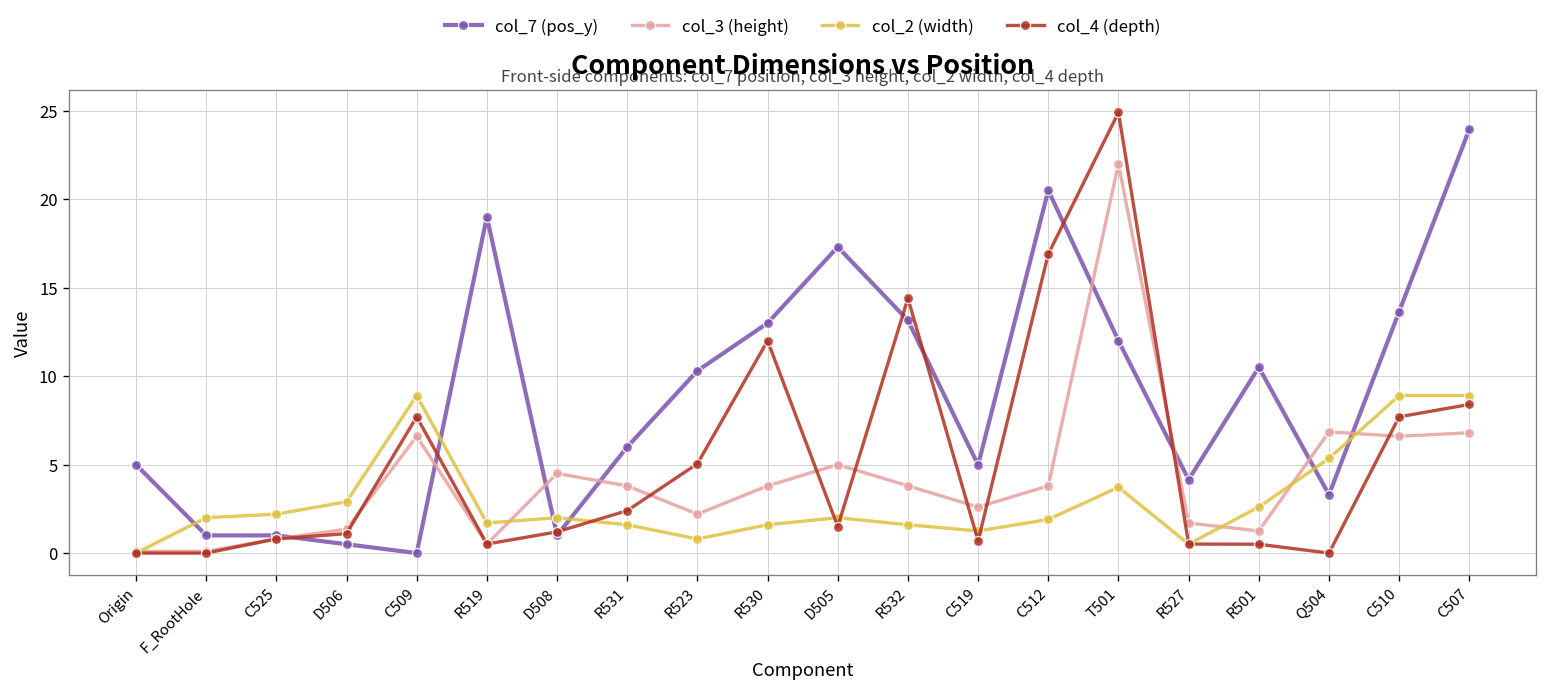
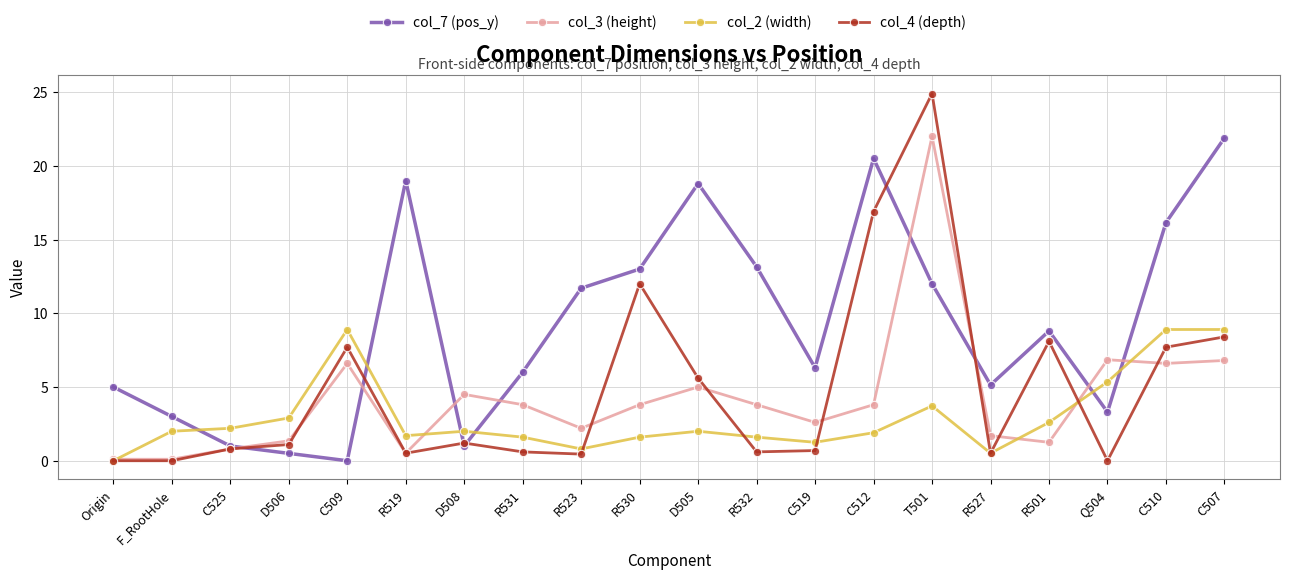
col_7 (pos_y), F_RootHole: 1 -> 3
col_4 (depth), R531: 2.4 -> 0.6
col_7 (pos_y), R523: 10.3 -> 11.7
col_4 (depth), R523: 5.1 -> 0.5
col_7 (pos_y), D505: 17.3 -> 18.8
col_4 (depth), D505: 1.5 -> 5.6
col_4 (depth), R532: 14.4 -> 0.6
col_7 (pos_y), C519: 5.0 -> 6.3
col_7 (pos_y), R527: 4.2 -> 5.1
col_7 (pos_y), R501: 10.5 -> 8.8
col_4 (depth), R501: 0.5 -> 8.1
col_7 (pos_y), C510: 13.7 -> 16.2
col_7 (pos_y), C507: 24.0 -> 21.9
